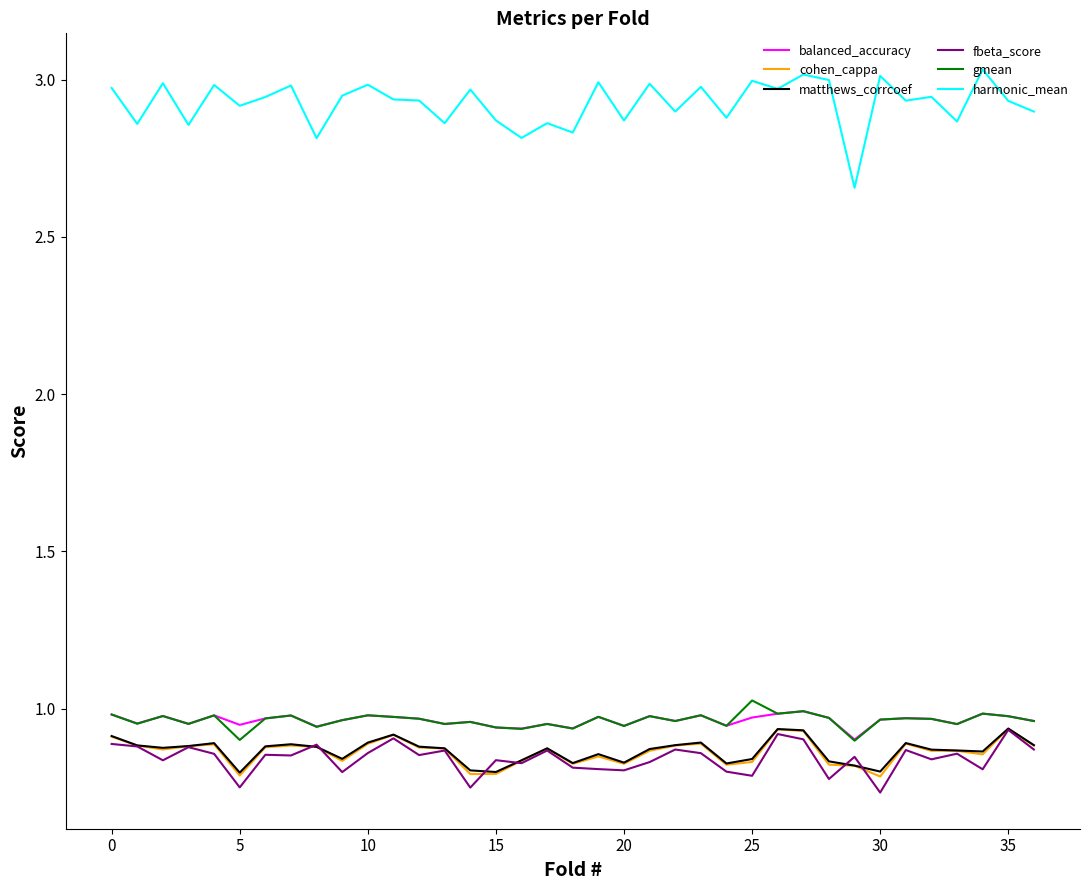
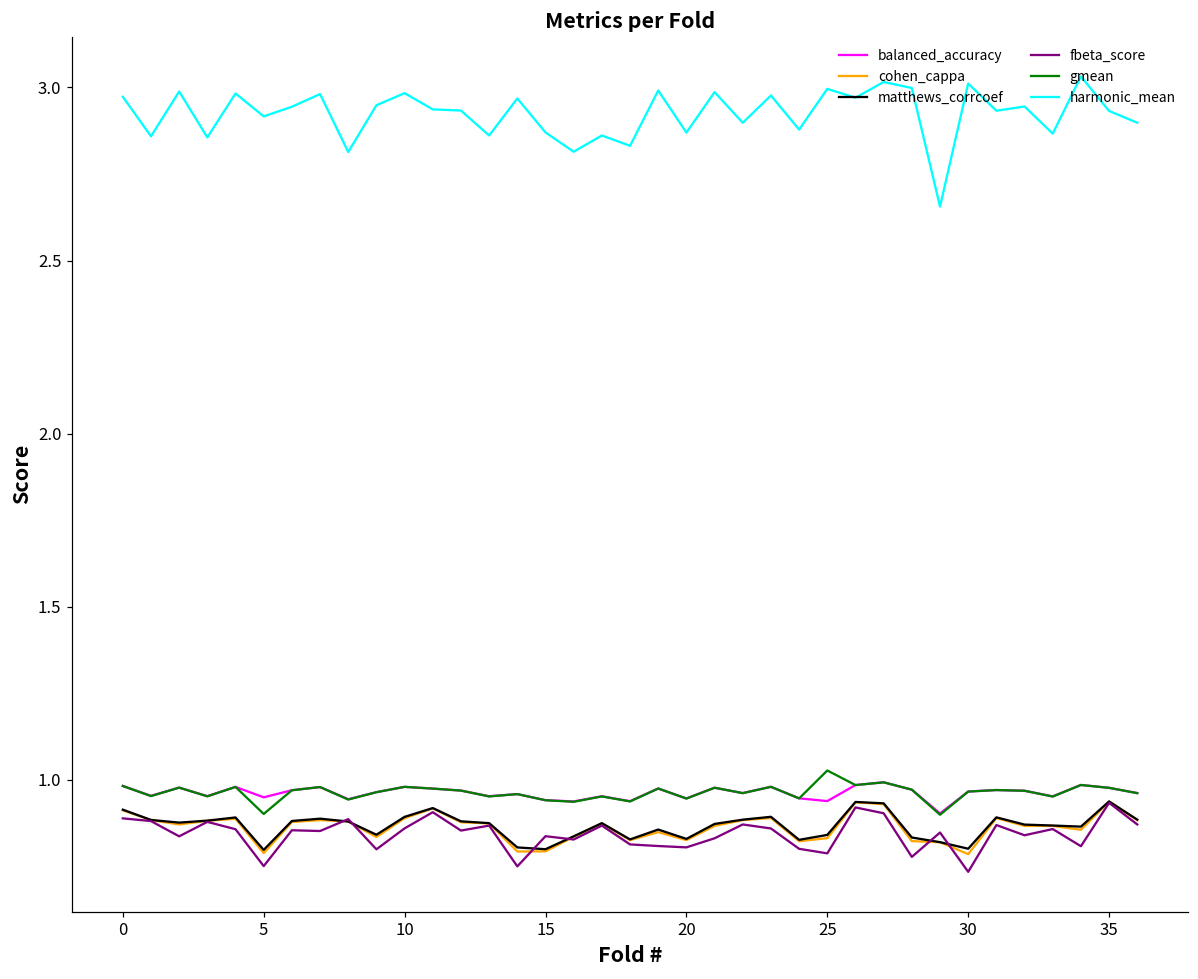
balanced_accuracy, 25: 0.97 -> 0.94
